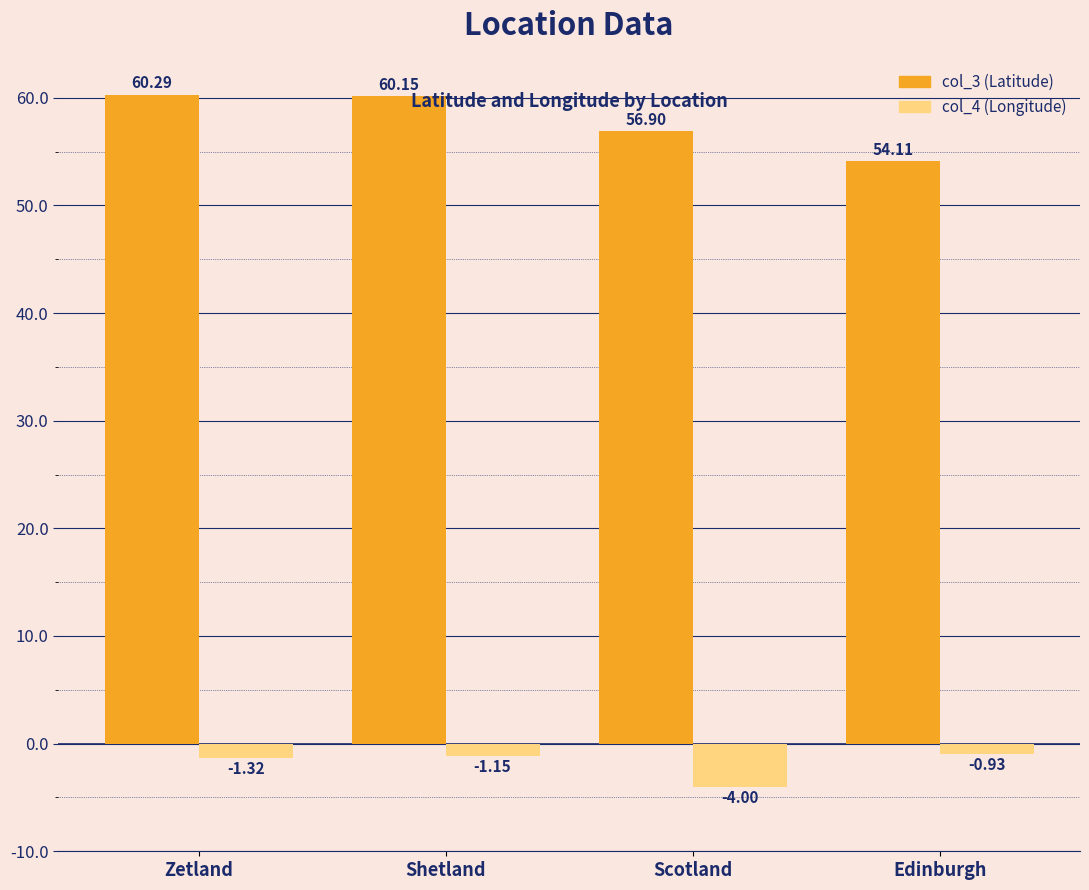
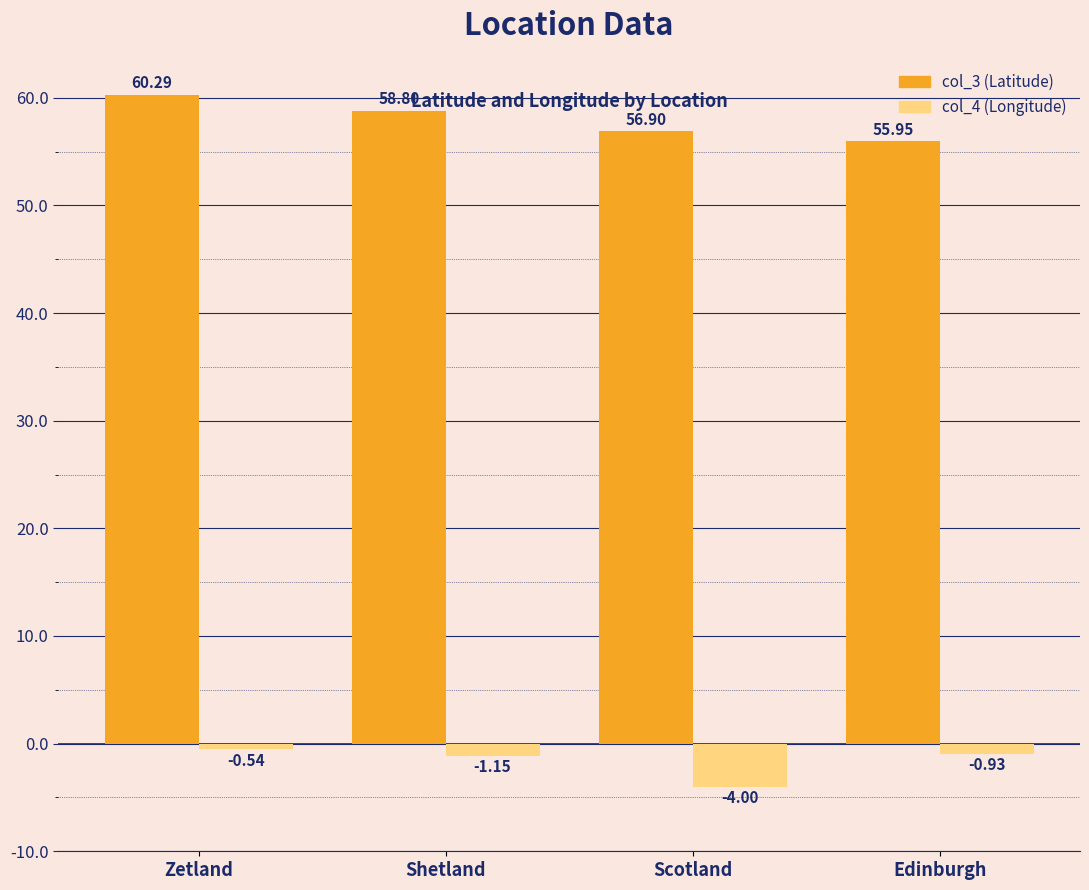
col_4 (Longitude), Zetland: -1.32 -> -0.54
col_3 (Latitude), Shetland: 60.15 -> 58.80
col_3 (Latitude), Edinburgh: 54.11 -> 55.95
